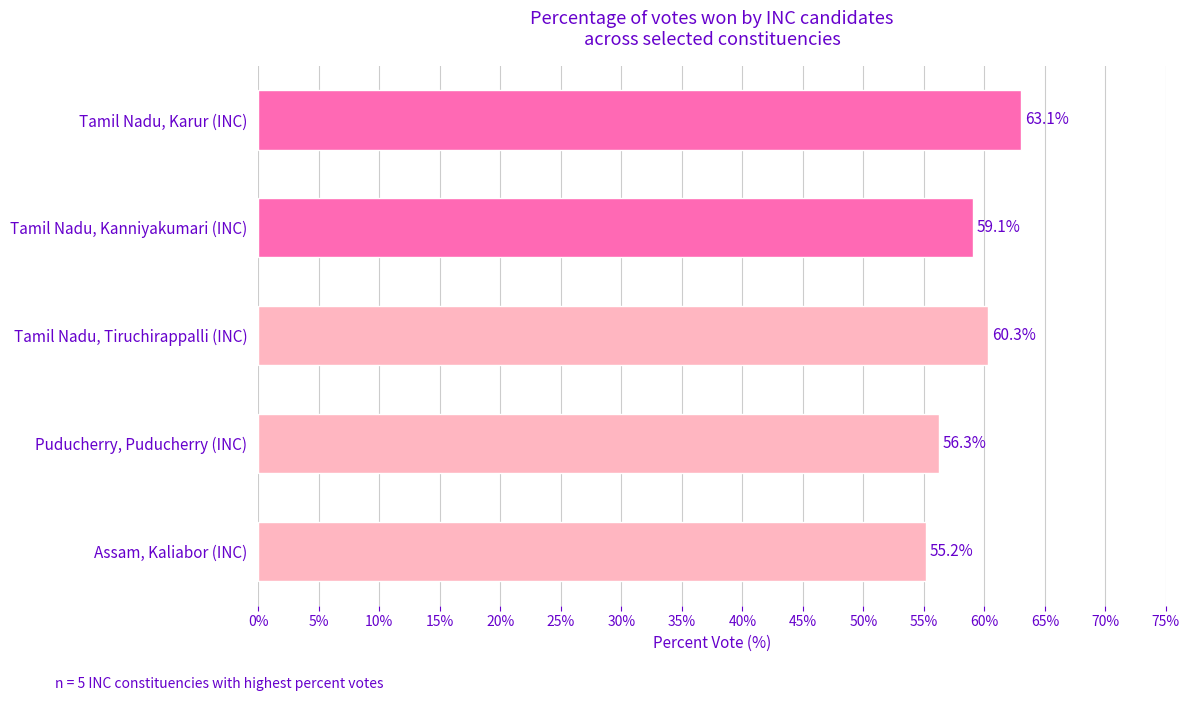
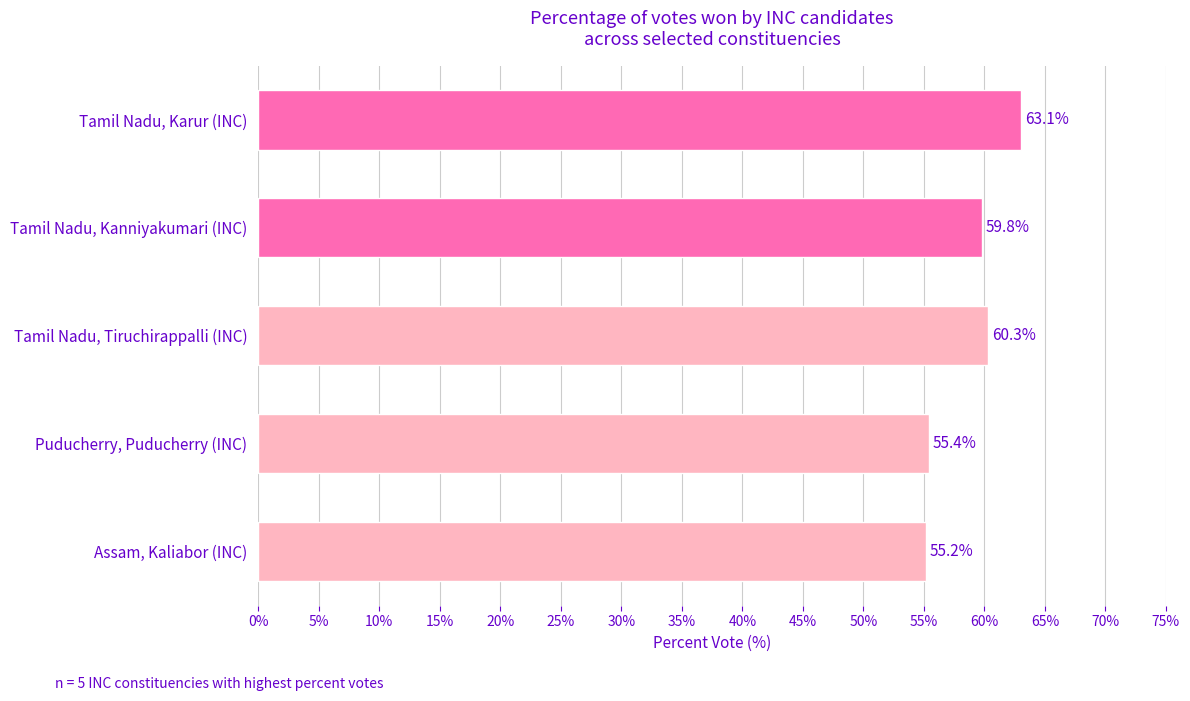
Tamil Nadu, Kanniyakumari (INC): 59.1% -> 59.8%
Puducherry, Puducherry (INC): 56.3% -> 55.4%
